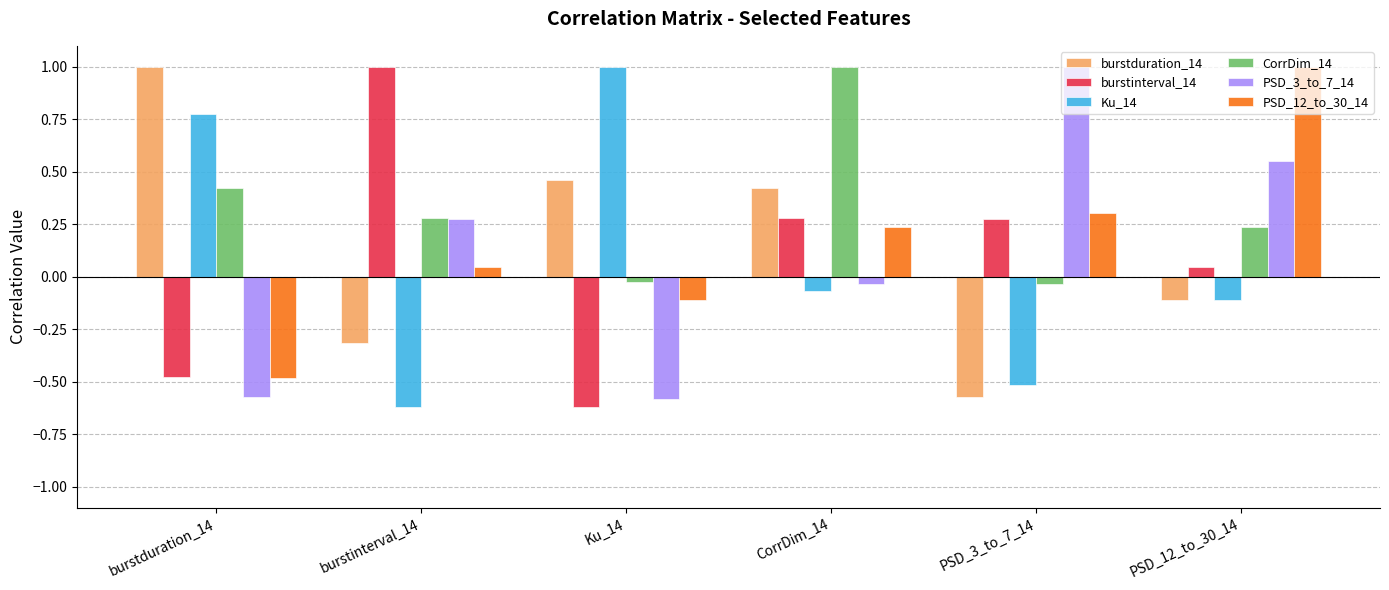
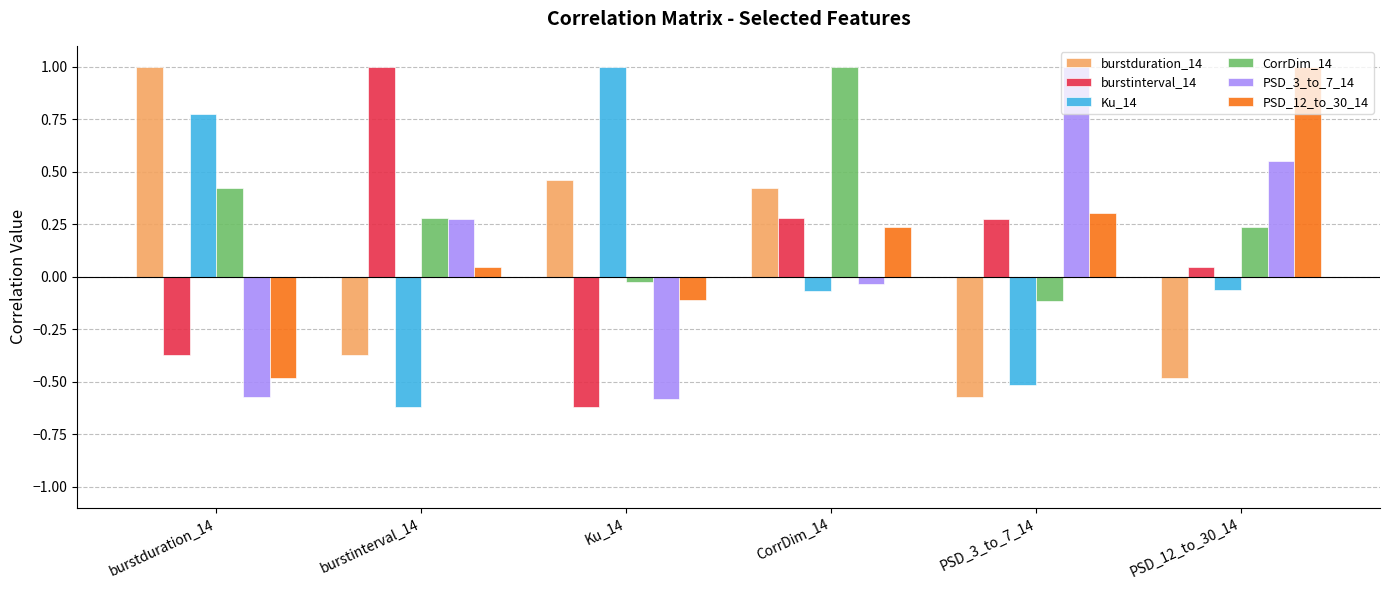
burstinterval_14, burstduration_14: -0.48 -> -0.37
burstduration_14, burstinterval_14: -0.31 -> -0.37
CorrDim_14, PSD_3_to_7_14: -0.04 -> -0.11
burstduration_14, PSD_12_to_30_14: -0.11 -> -0.48
Ku_14, PSD_12_to_30_14: -0.11 -> -0.06
